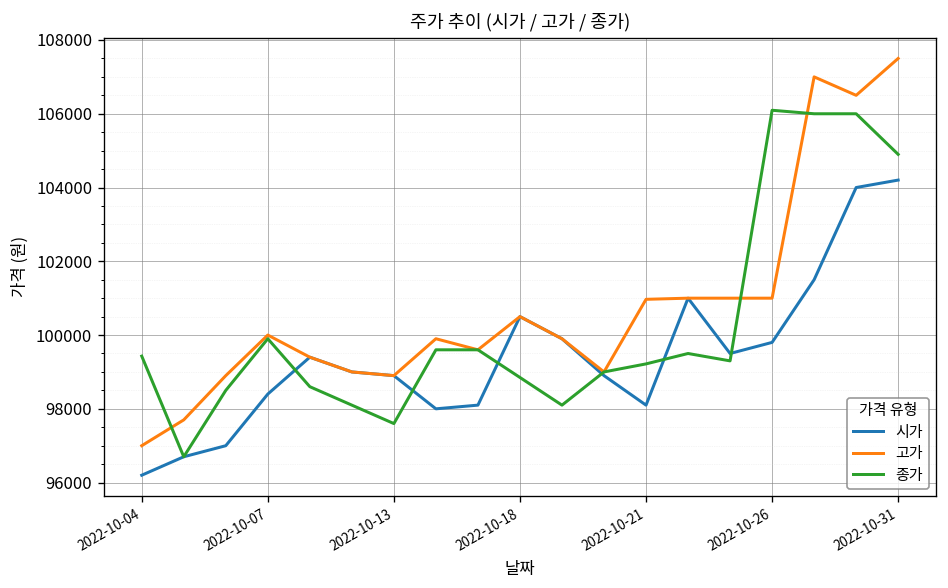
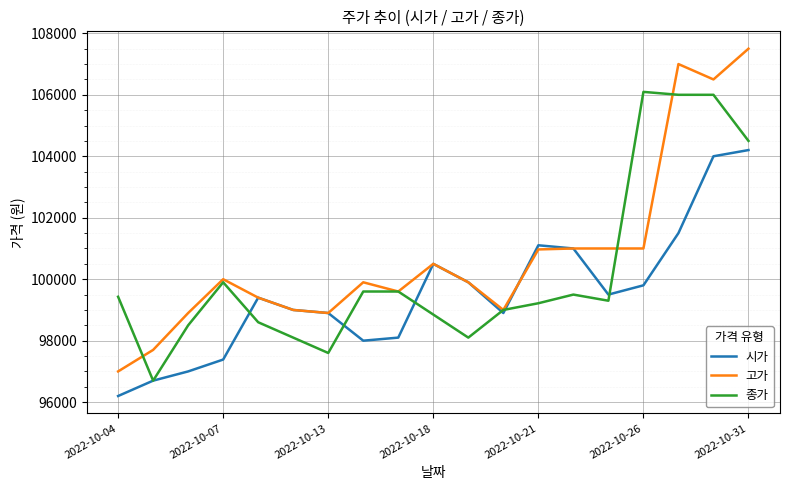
시가, 2022-10-07: 98400 -> 97400
시가, 2022-10-21: 98100 -> 101100
종가, 2022-10-31: 104900 -> 104500
